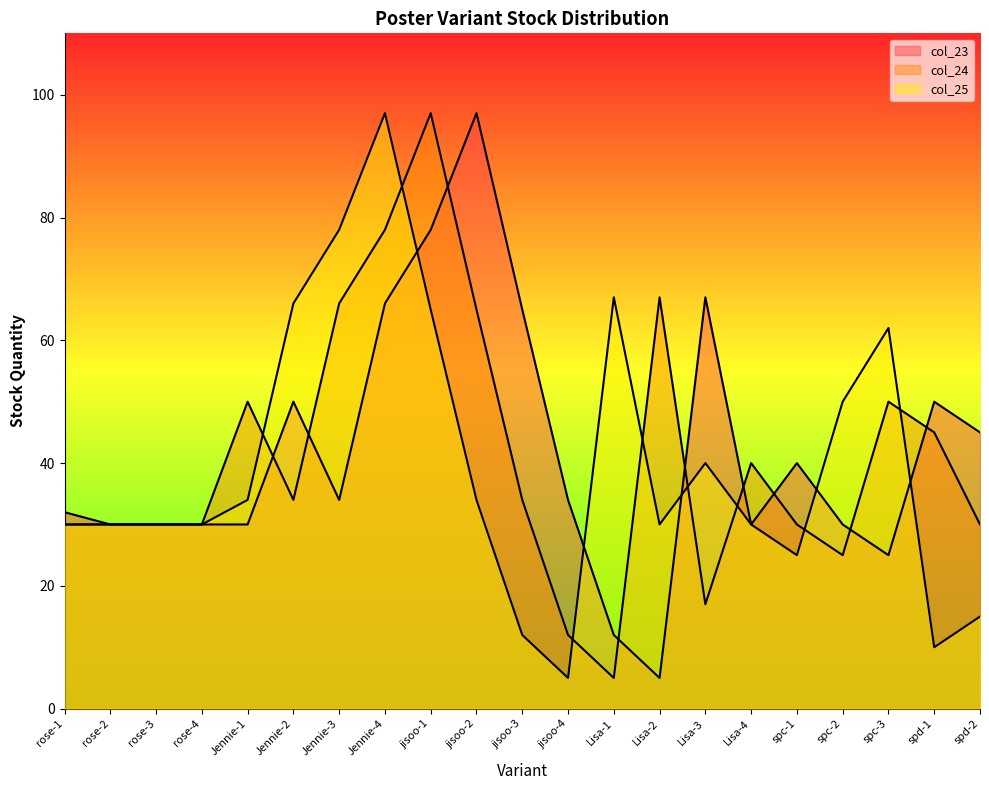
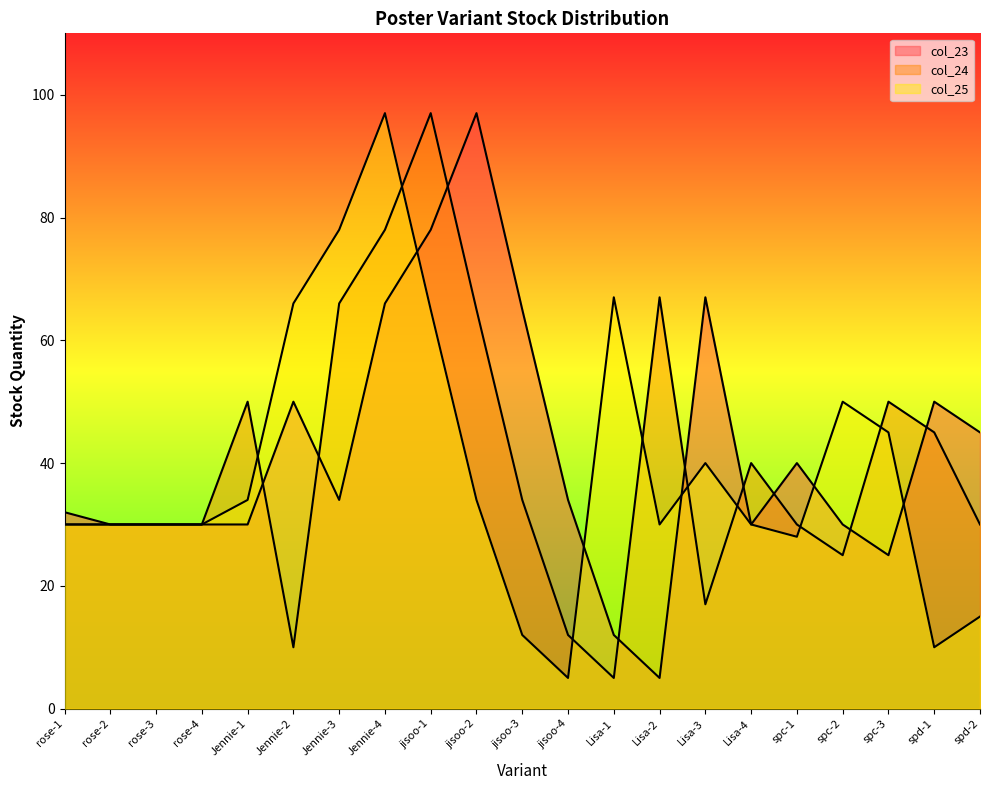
col_24, Jennie-2: 34 -> 10
col_25, spc-1: 25 -> 28
col_25, spc-3: 62 -> 45
